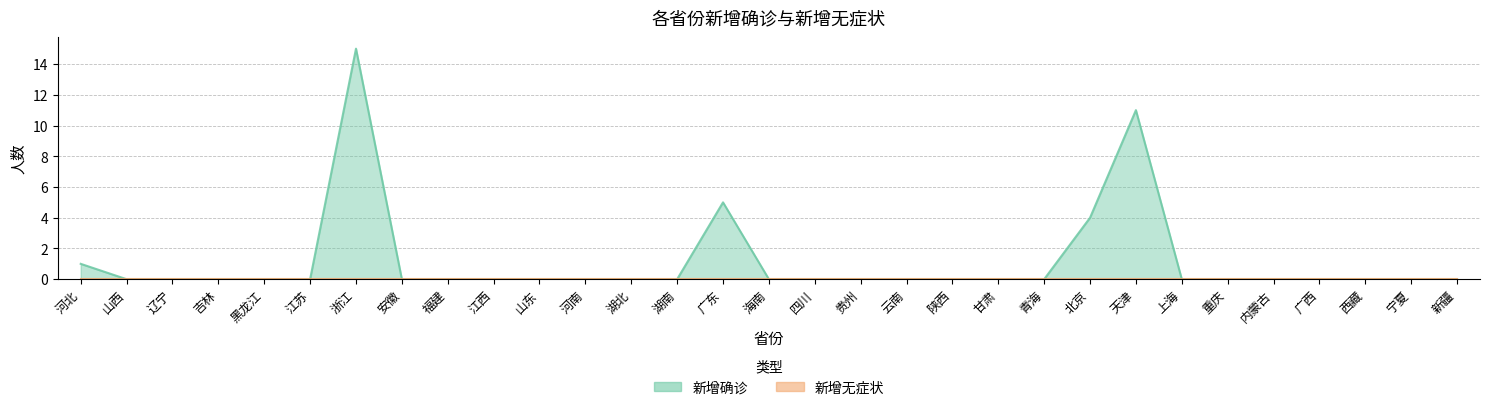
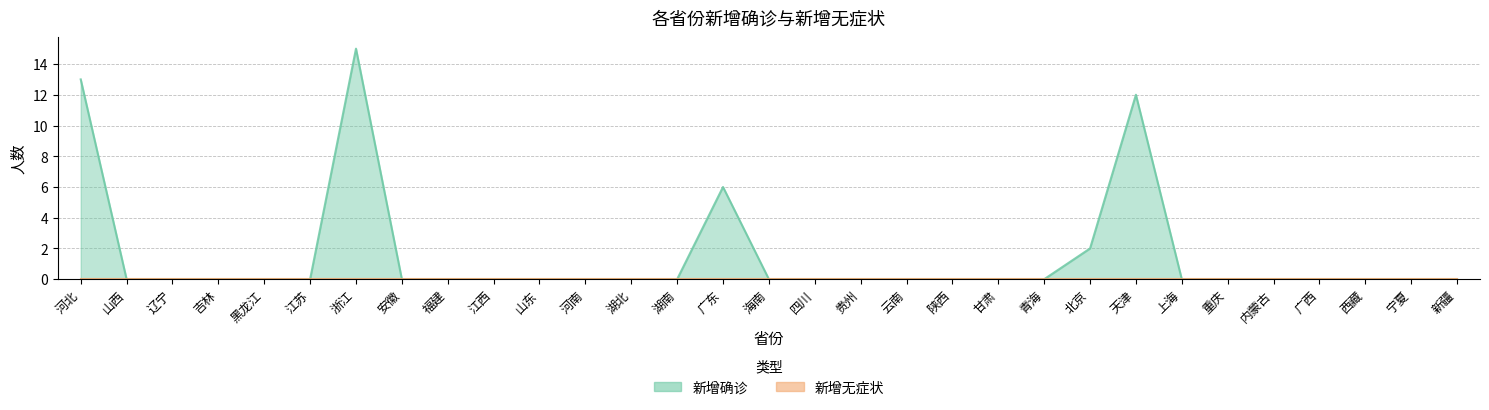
新增确诊, 河北: 1 -> 13
新增确诊, 广东: 5 -> 6
新增确诊, 北京: 4 -> 2
新增确诊, 天津: 11 -> 12
